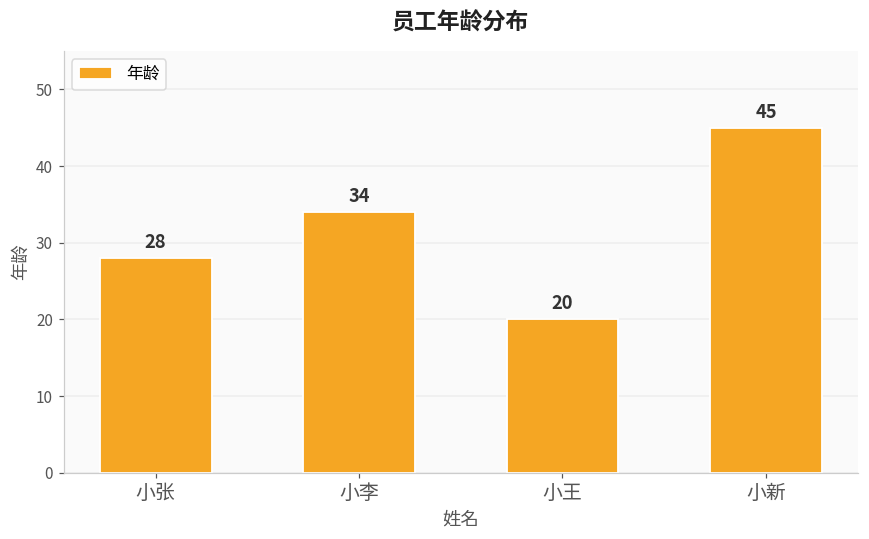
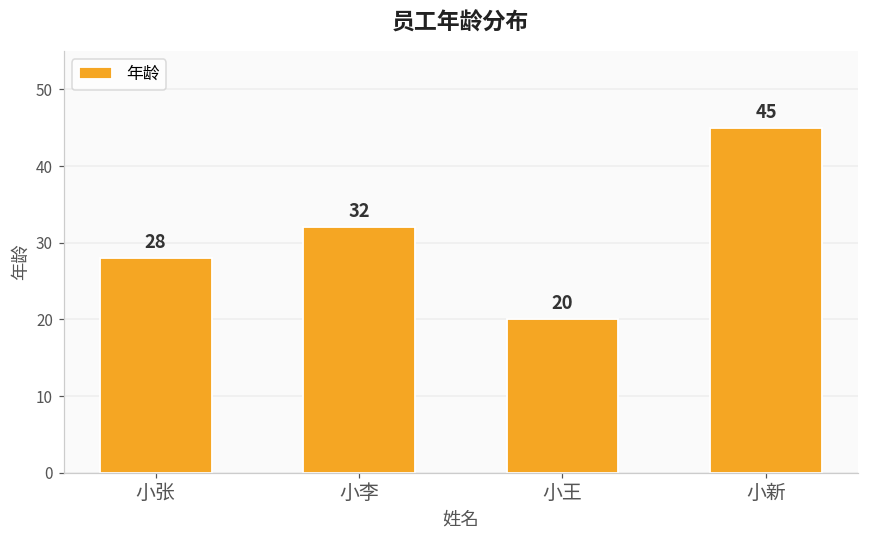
小李: 34 -> 32
